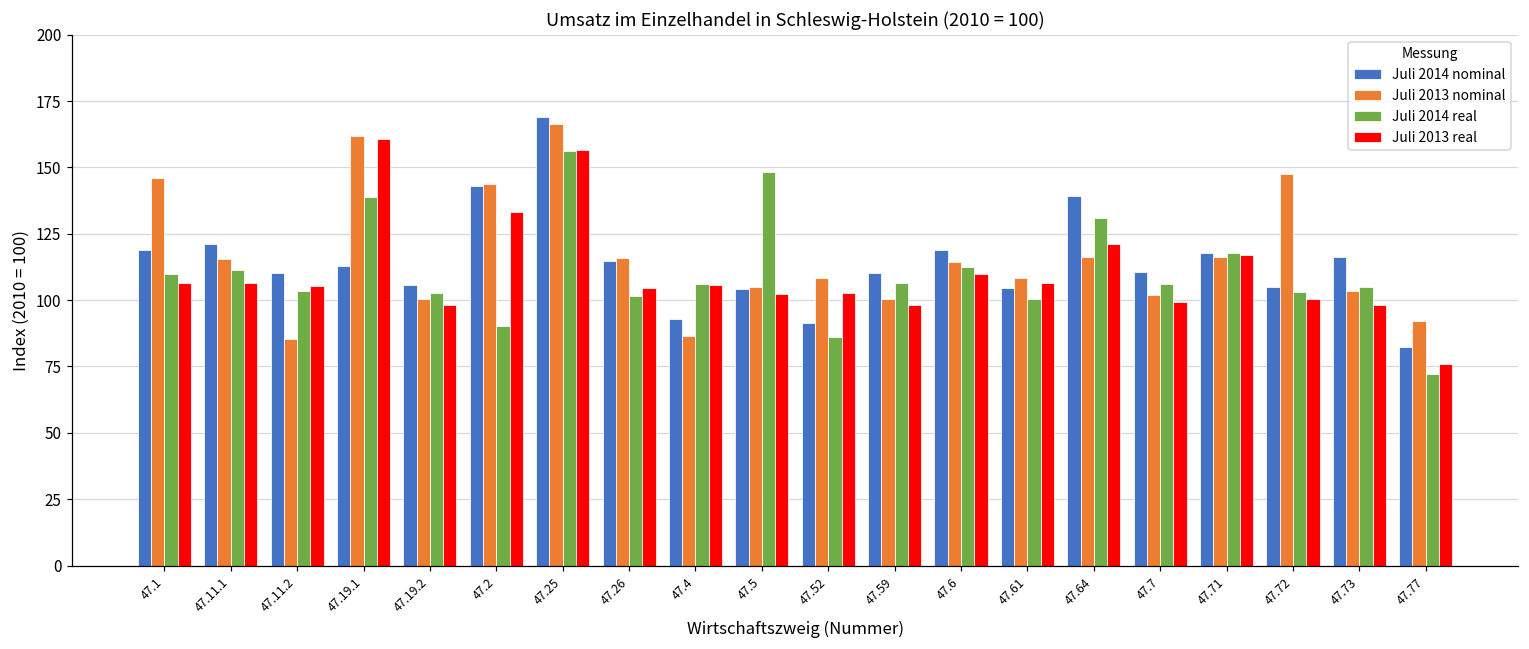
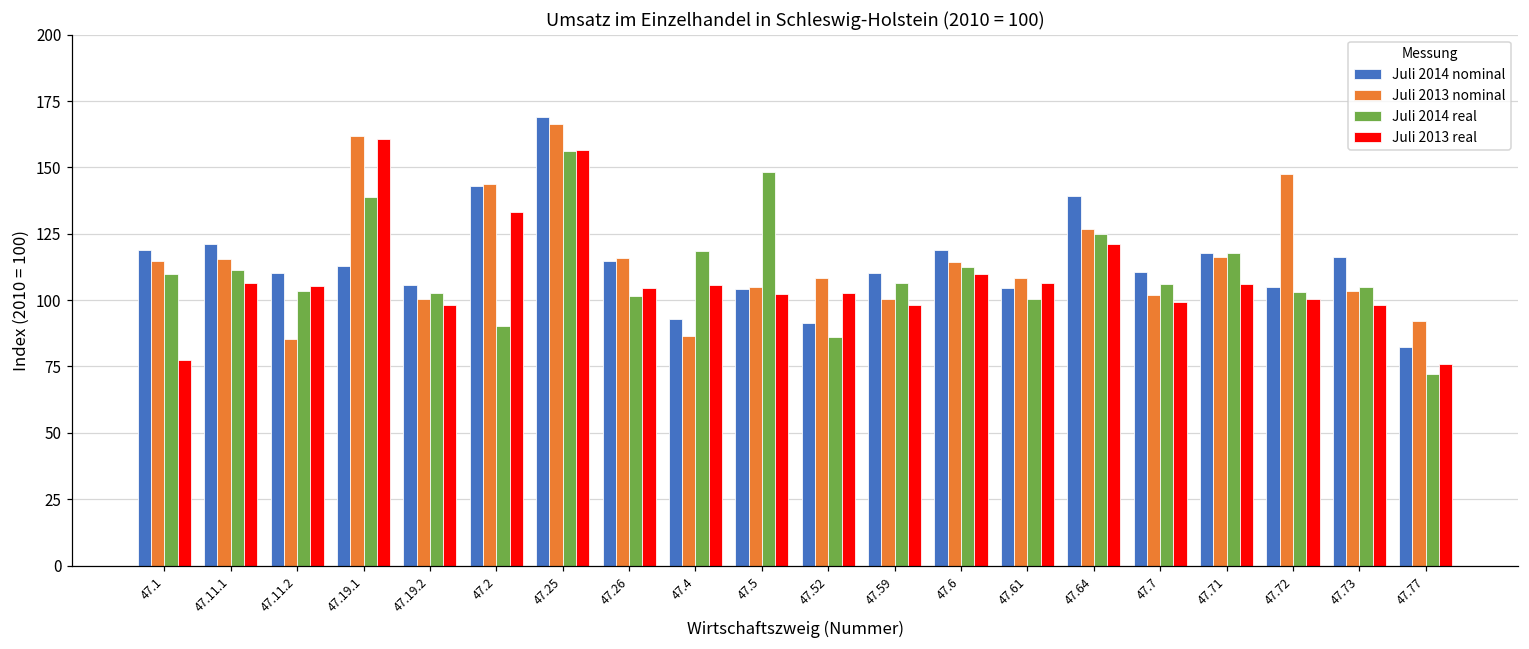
Juli 2013 nominal, 47.1: 146 -> 115
Juli 2013 real, 47.1: 107 -> 77
Juli 2014 real, 47.4: 106 -> 119
Juli 2013 nominal, 47.64: 116 -> 127
Juli 2014 real, 47.64: 131 -> 125
Juli 2013 real, 47.71: 117 -> 106
